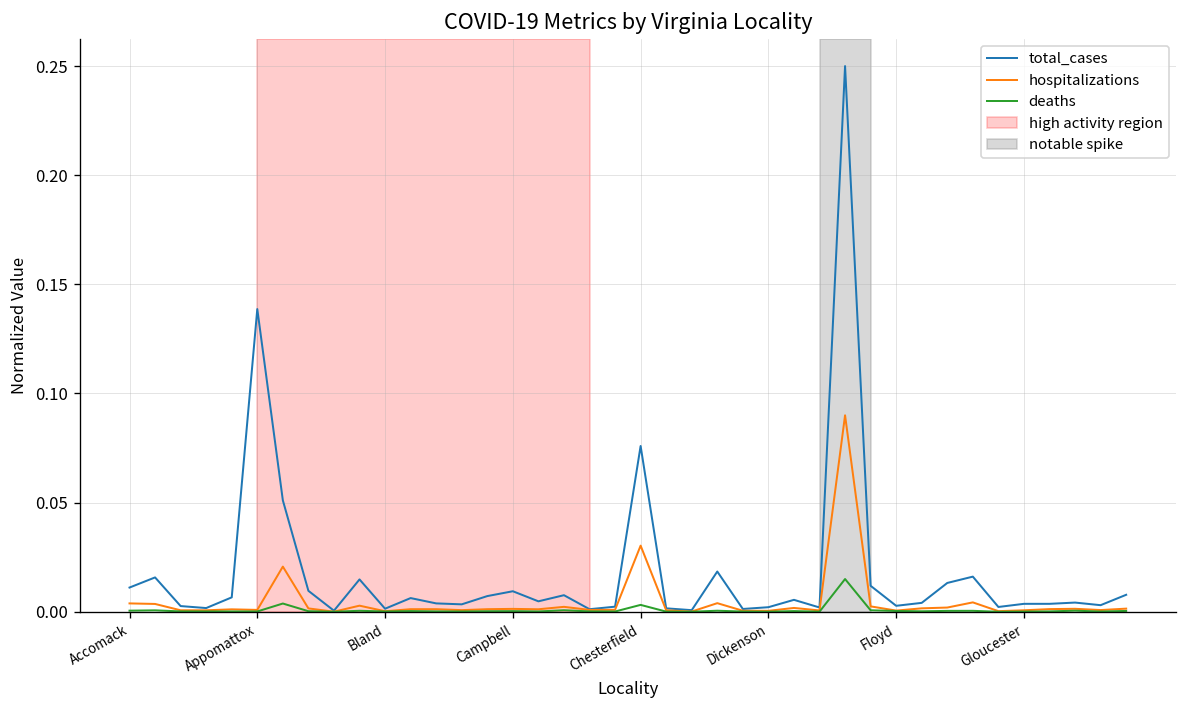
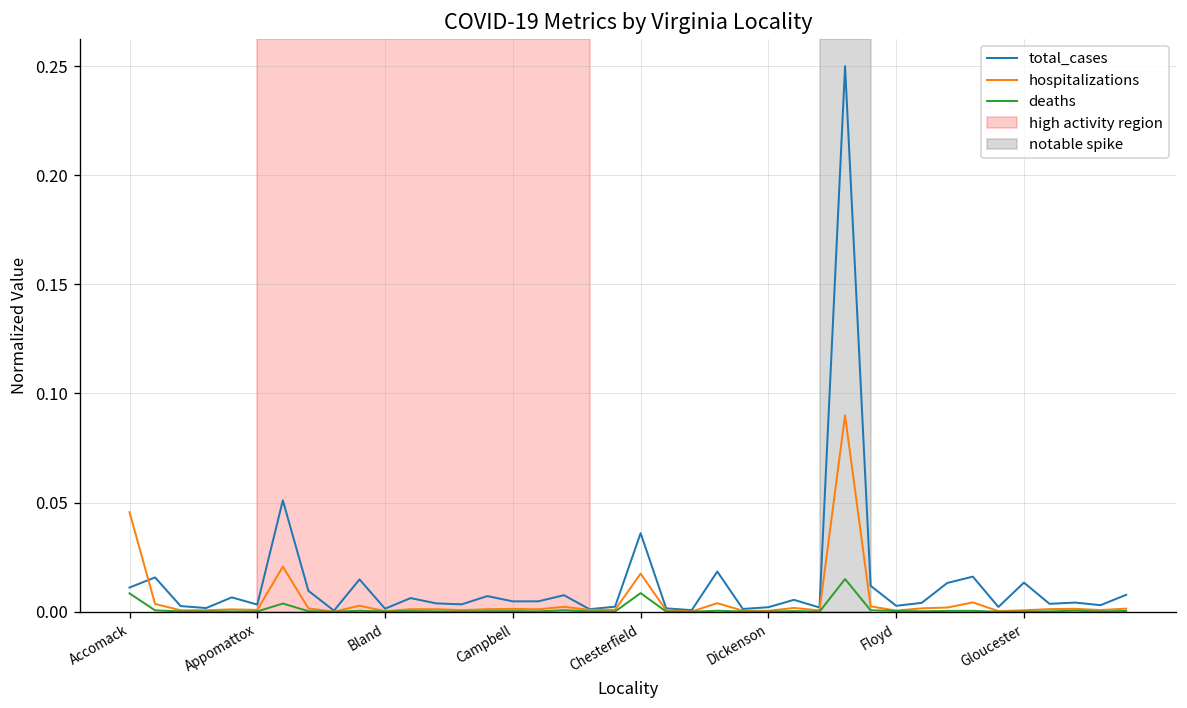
hospitalizations, Accomack: 0.004 -> 0.046
deaths, Accomack: 0.001 -> 0.008
total_cases, Appomattox: 0.139 -> 0.003
total_cases, Campbell: 0.009 -> 0.005
total_cases, Chesterfield: 0.076 -> 0.036
hospitalizations, Chesterfield: 0.030 -> 0.017
deaths, Chesterfield: 0.003 -> 0.009
total_cases, Gloucester: 0.004 -> 0.013
